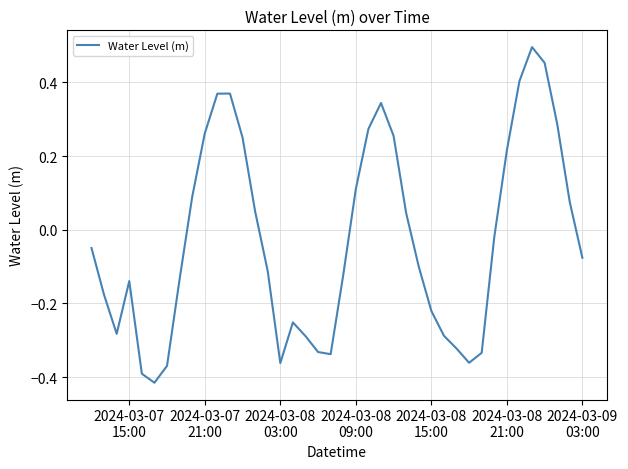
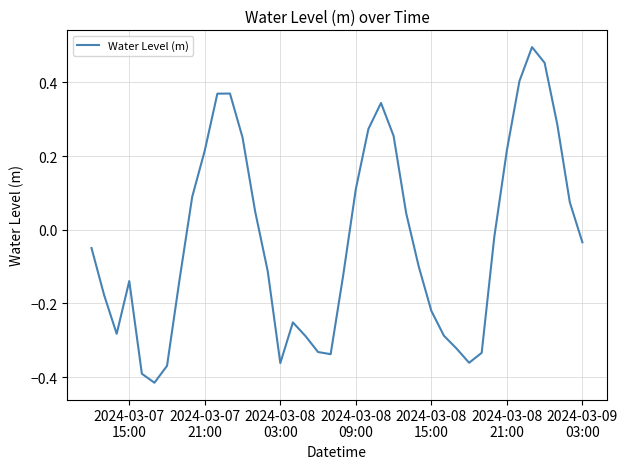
2024-03-07 21:00: 0.26 -> 0.21
2024-03-09 03:00: -0.08 -> -0.03
